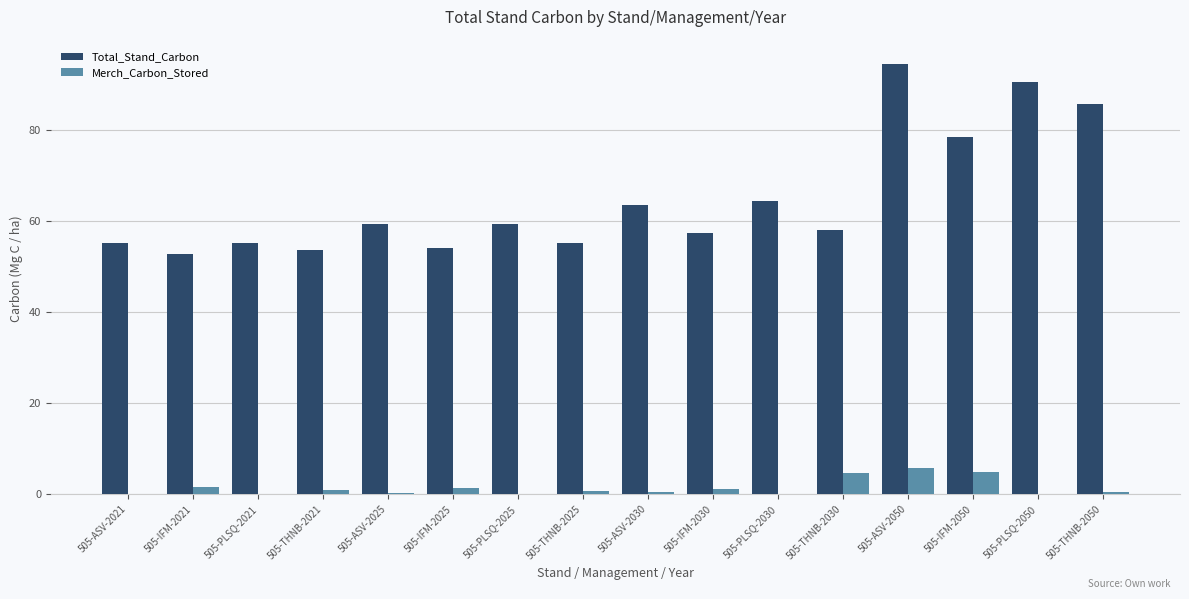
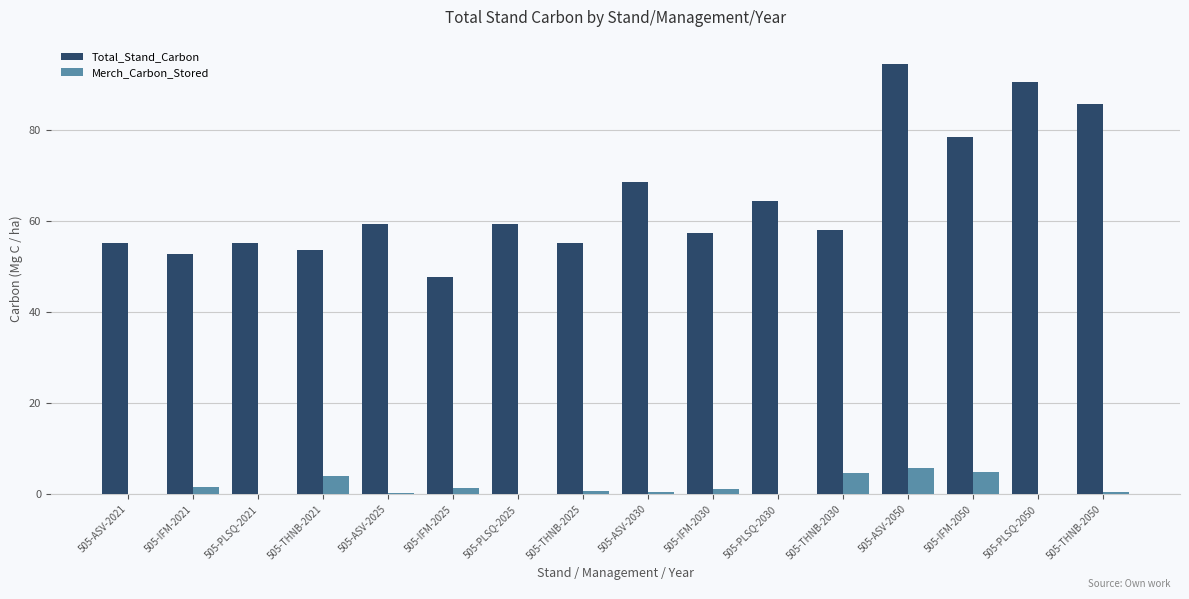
Merch_Carbon_Stored, 505-THNB-2021: 1 -> 4
Total_Stand_Carbon, 505-IFM-2025: 54 -> 48
Total_Stand_Carbon, 505-ASV-2030: 63 -> 68
